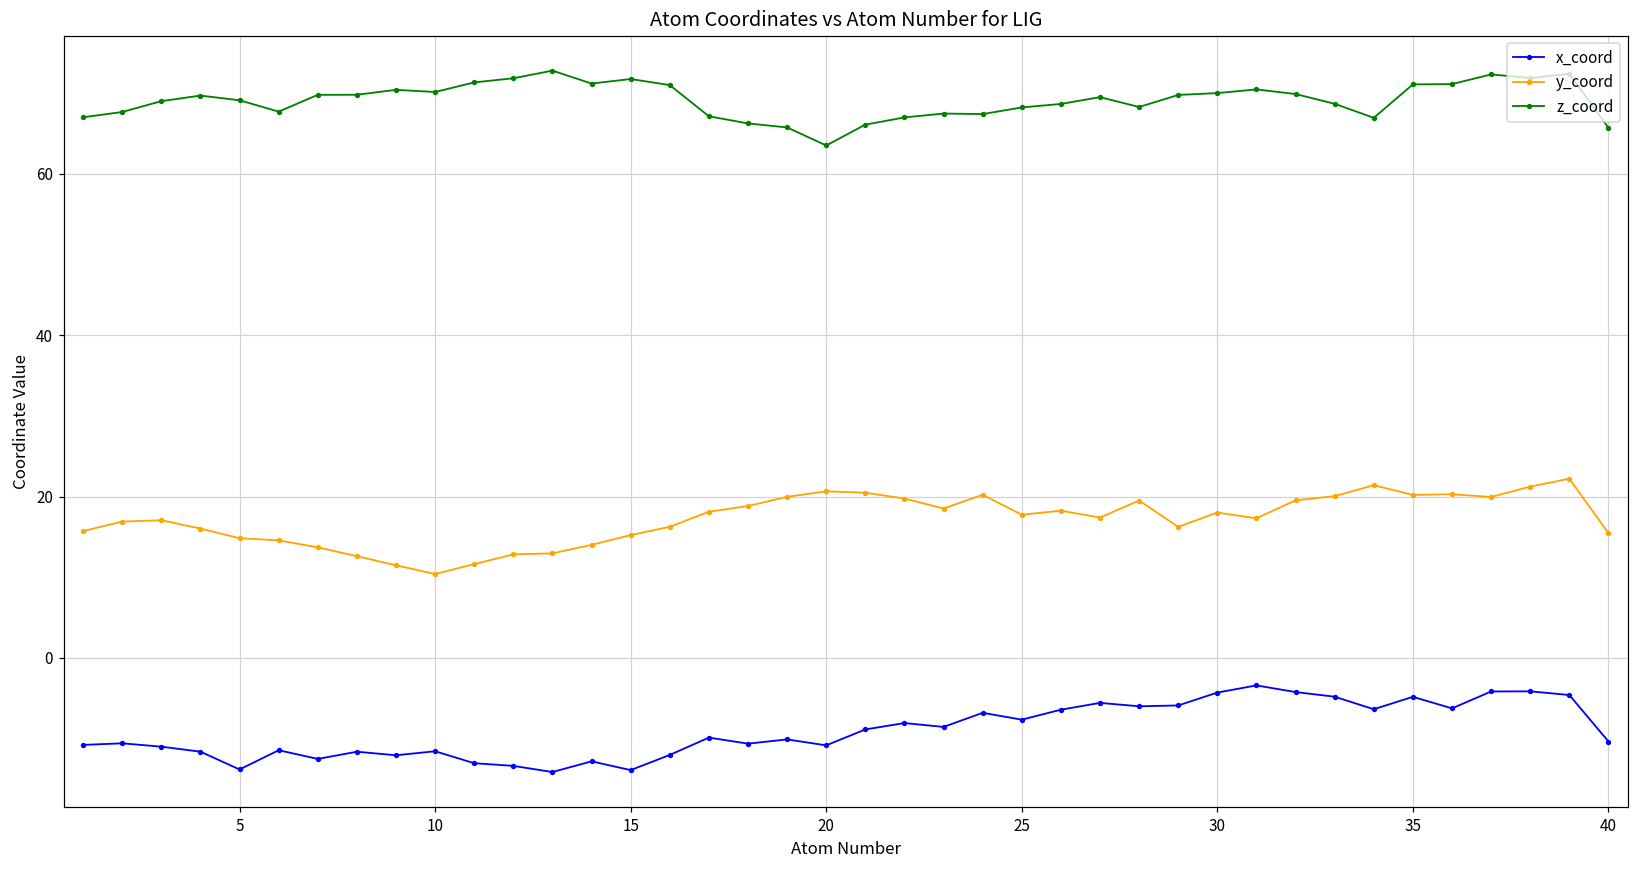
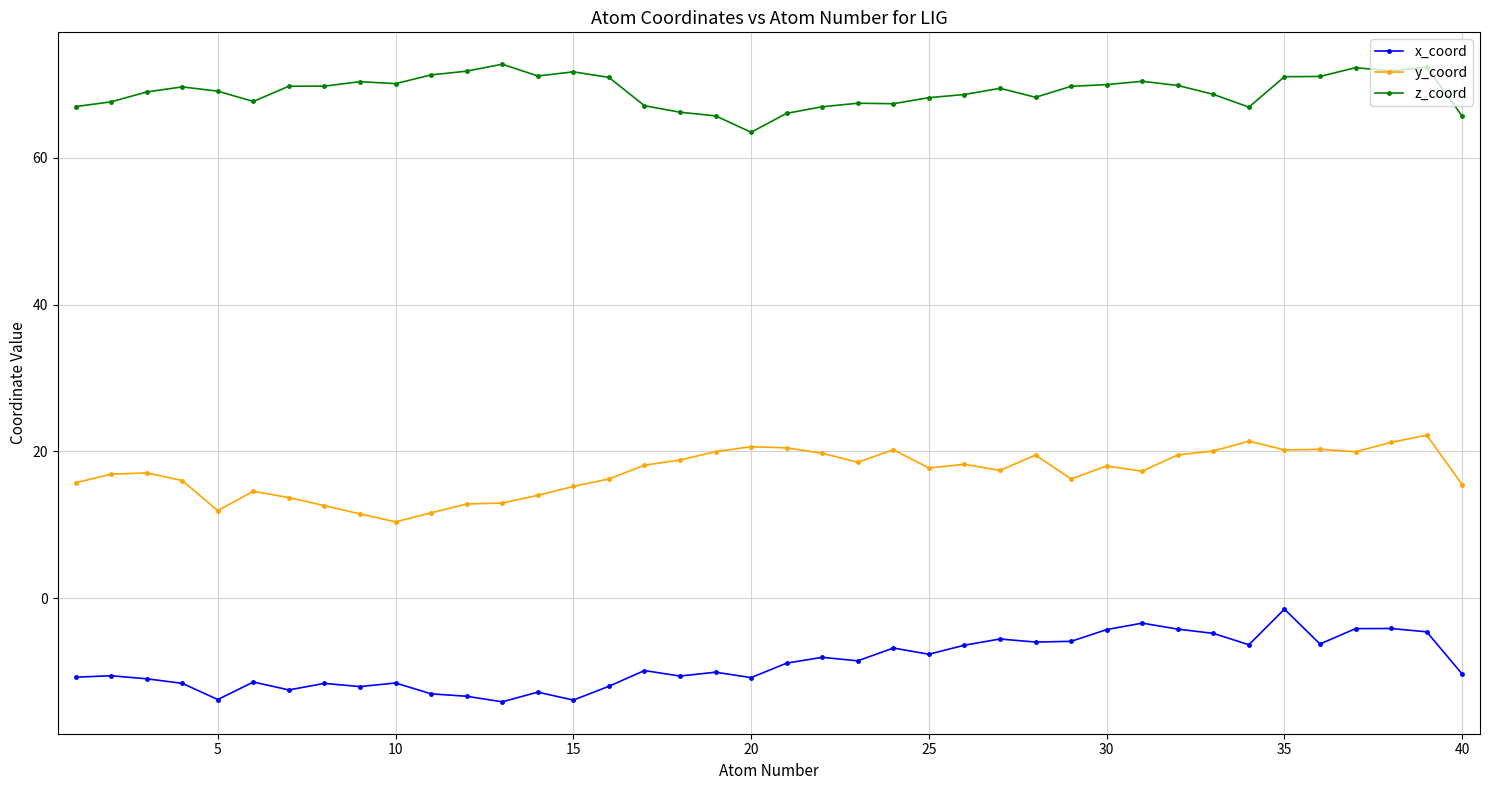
y_coord, 5: 15 -> 12
x_coord, 35: -5 -> -2
